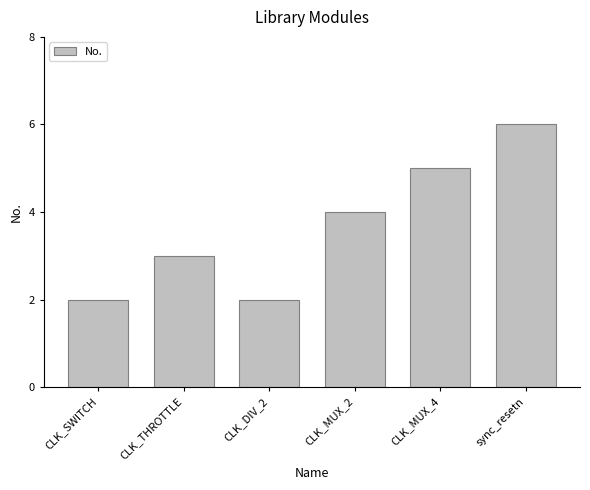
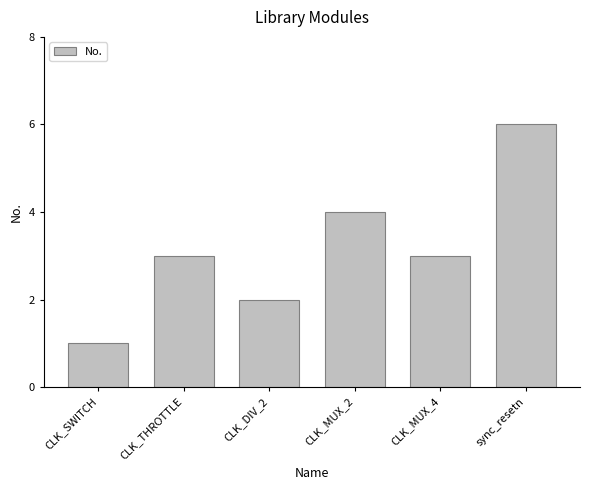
CLK_SWITCH: 2 -> 1
CLK_MUX_4: 5 -> 3
